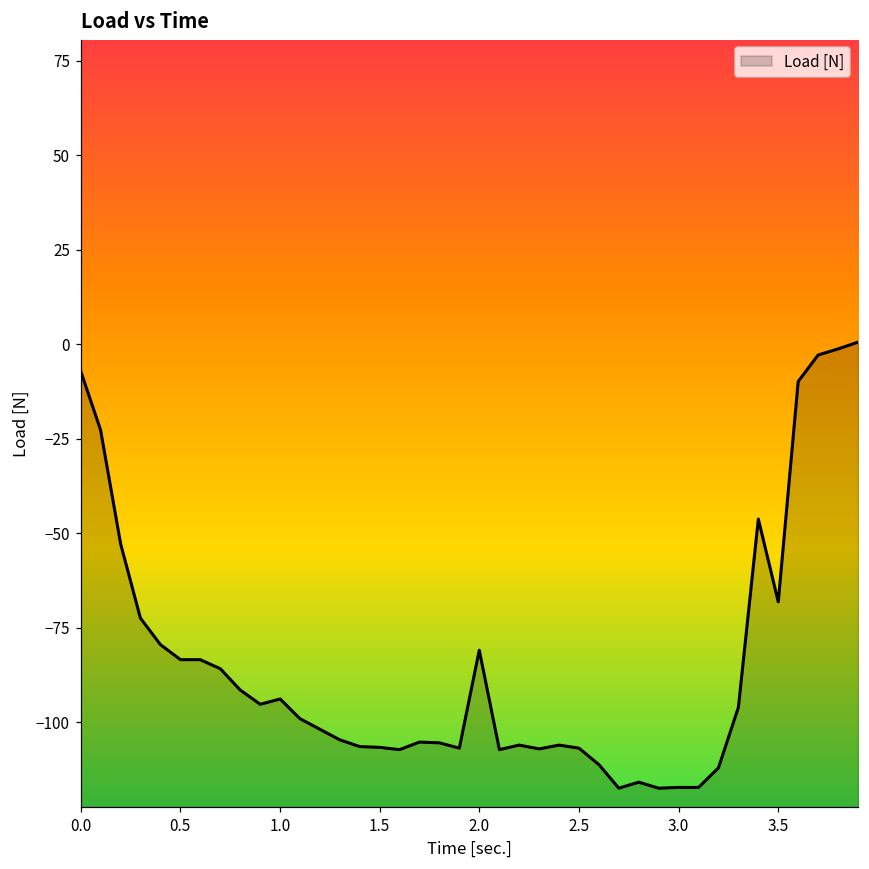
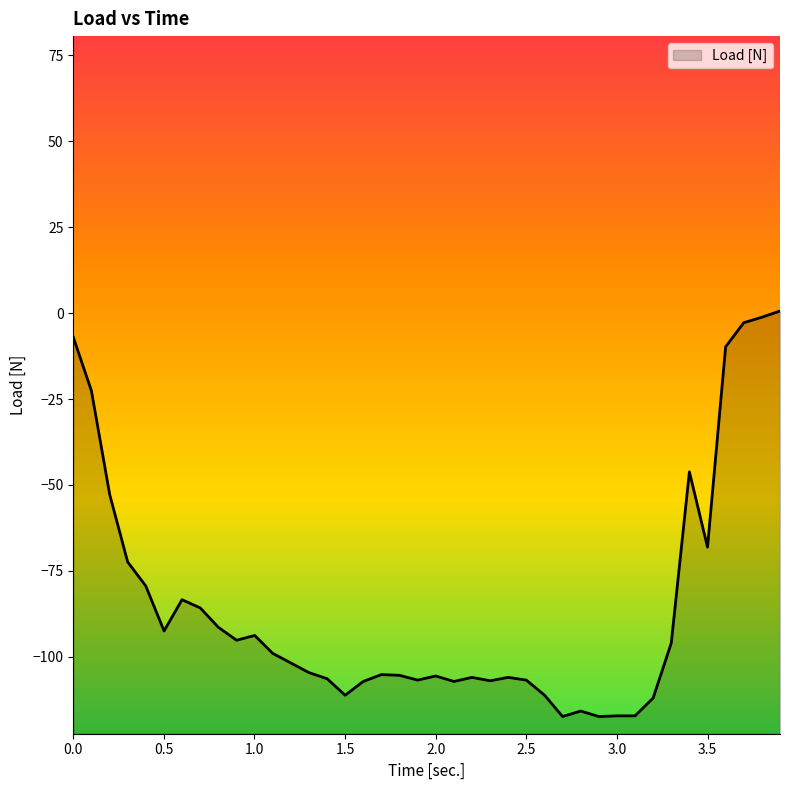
0.5: -83 -> -93
1.5: -107 -> -111
2.0: -81 -> -106
